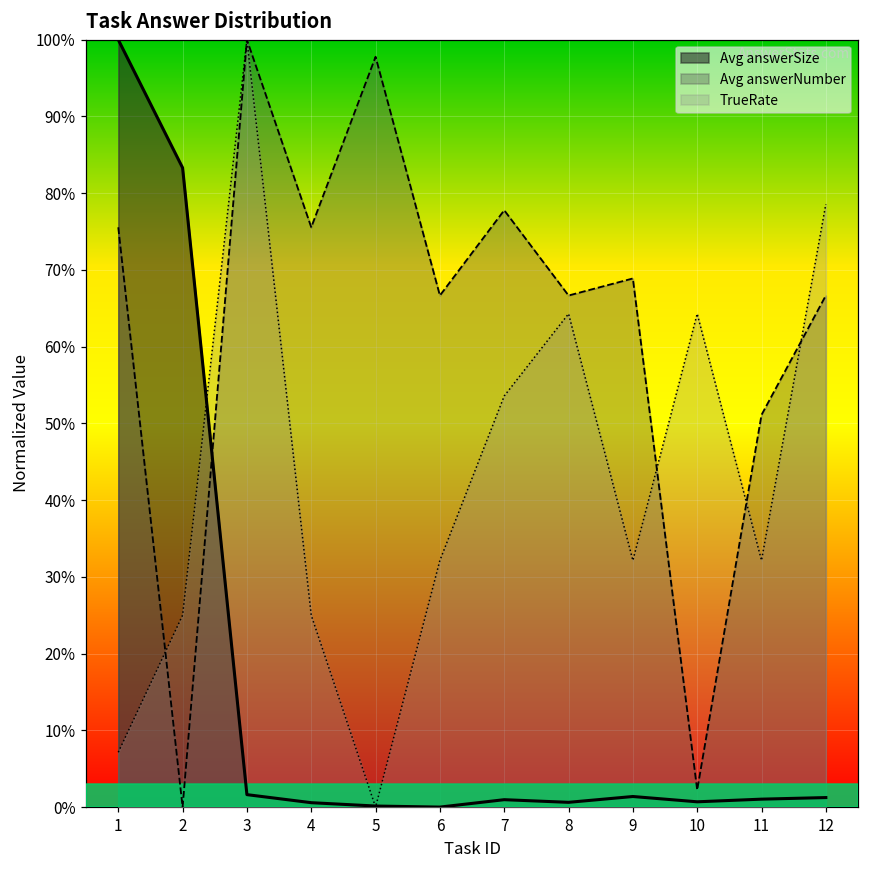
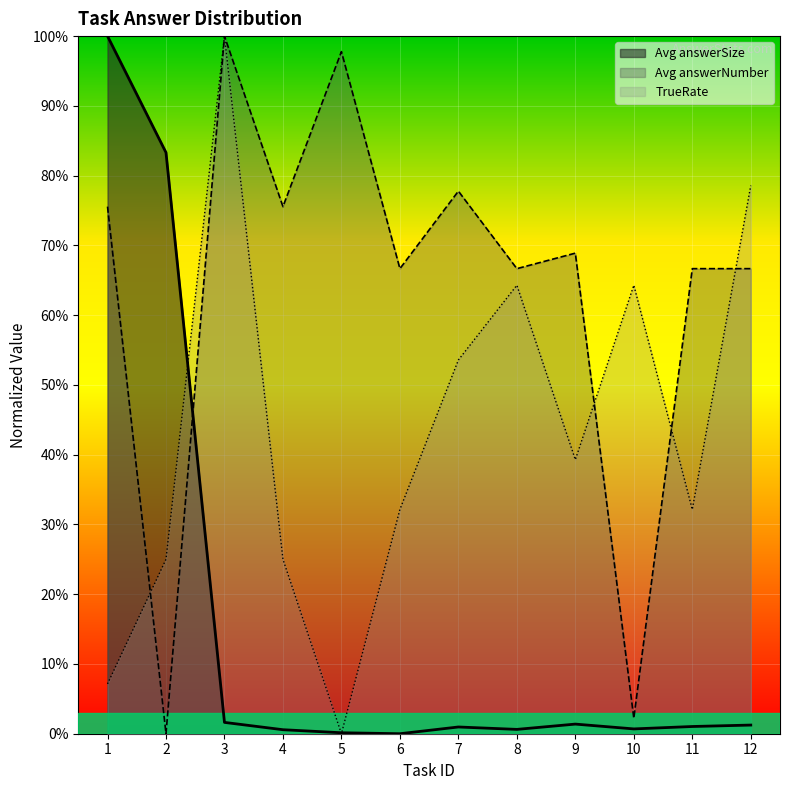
TrueRate, 9: 32% -> 39%
Avg answerNumber, 11: 51% -> 67%
